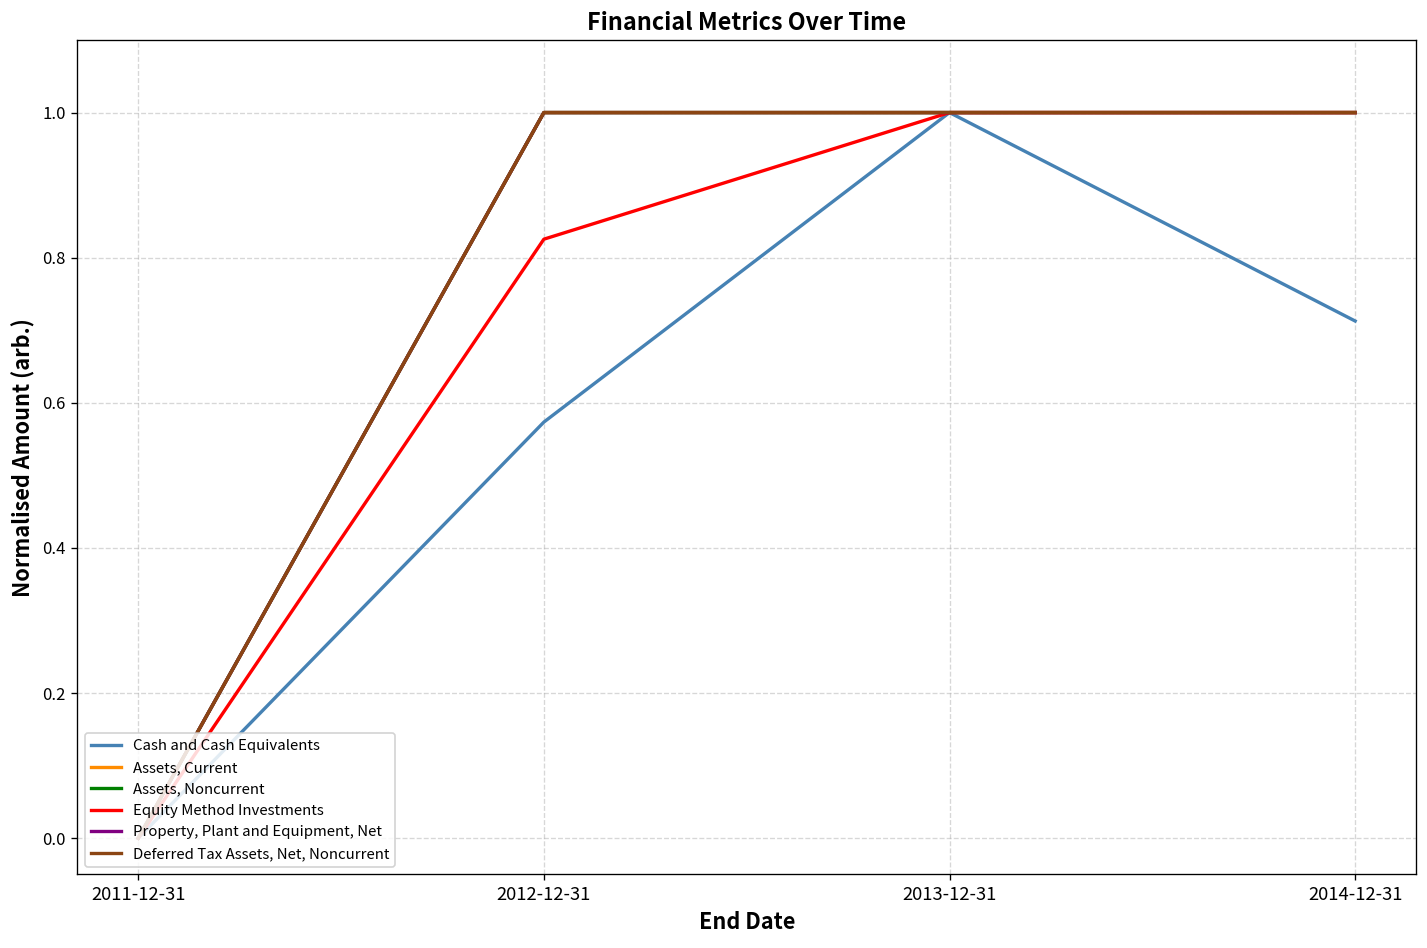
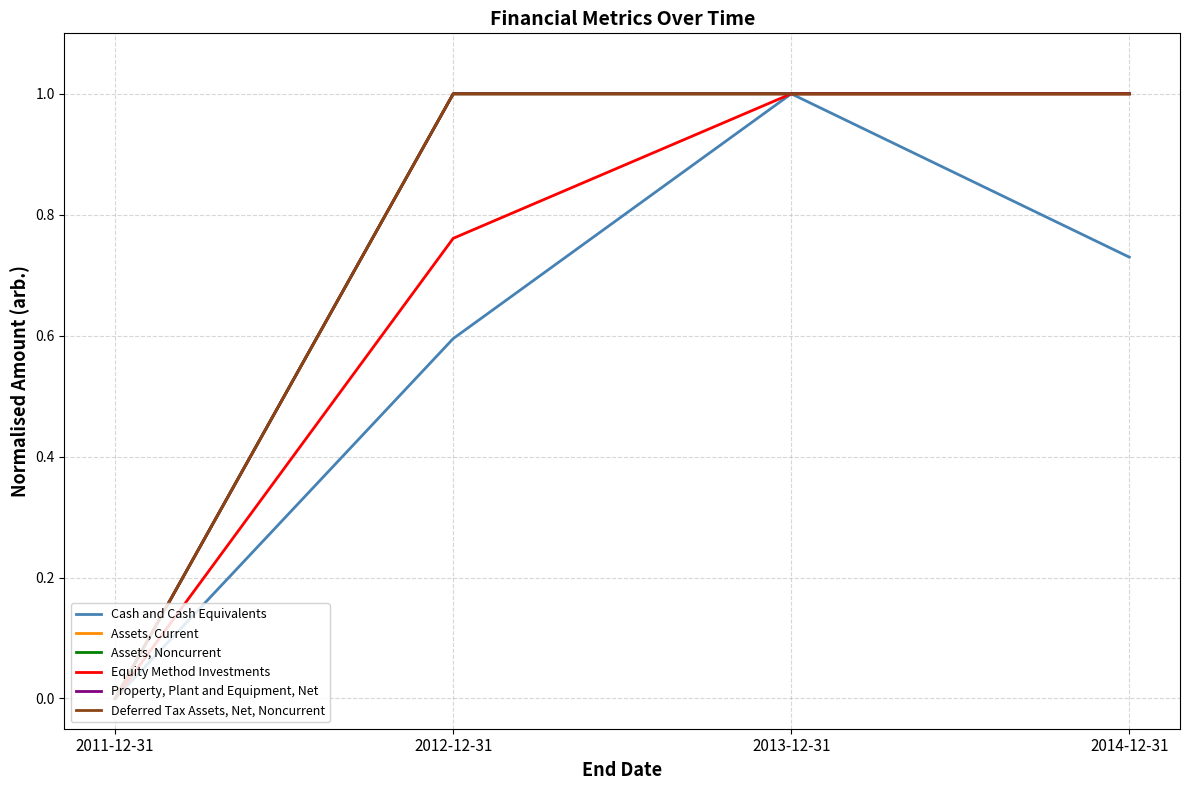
Cash and Cash Equivalents, 2012-12-31: 0.57 -> 0.60
Equity Method Investments, 2012-12-31: 0.83 -> 0.76
Cash and Cash Equivalents, 2014-12-31: 0.71 -> 0.73
